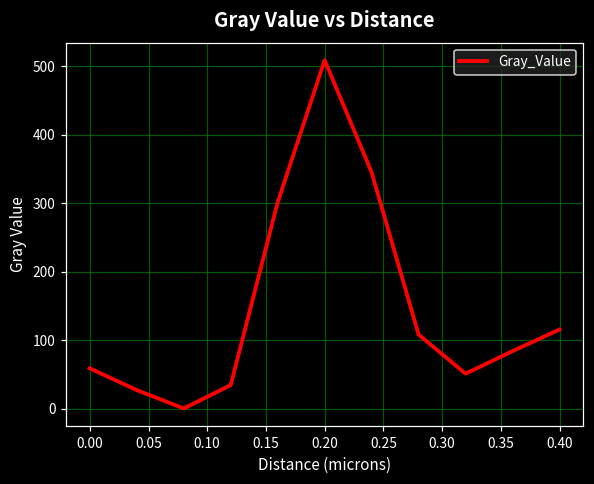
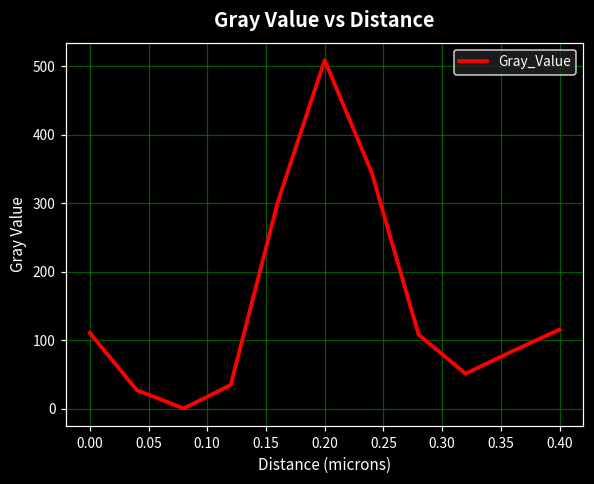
0.00: 60 -> 110
